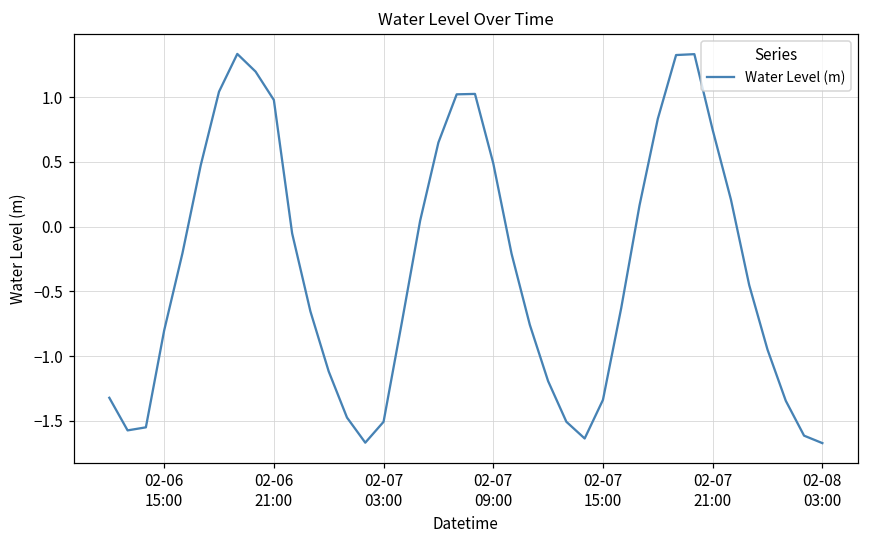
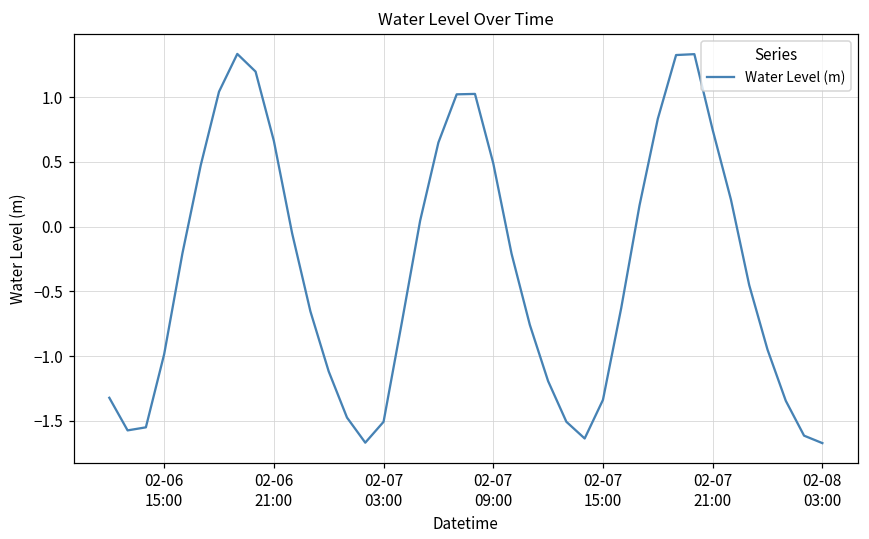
02-06 15:00: -0.80 -> -0.99
02-06 21:00: 0.98 -> 0.66
